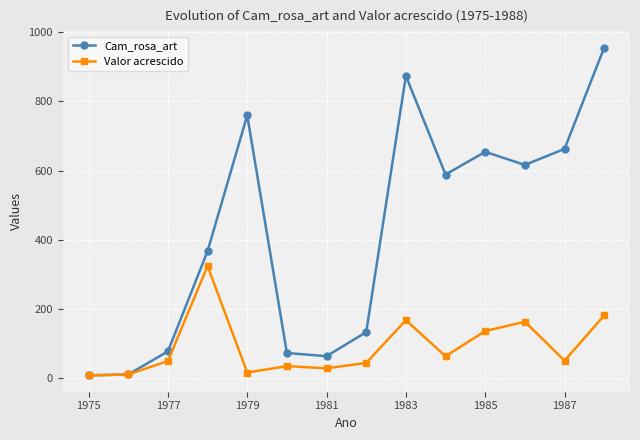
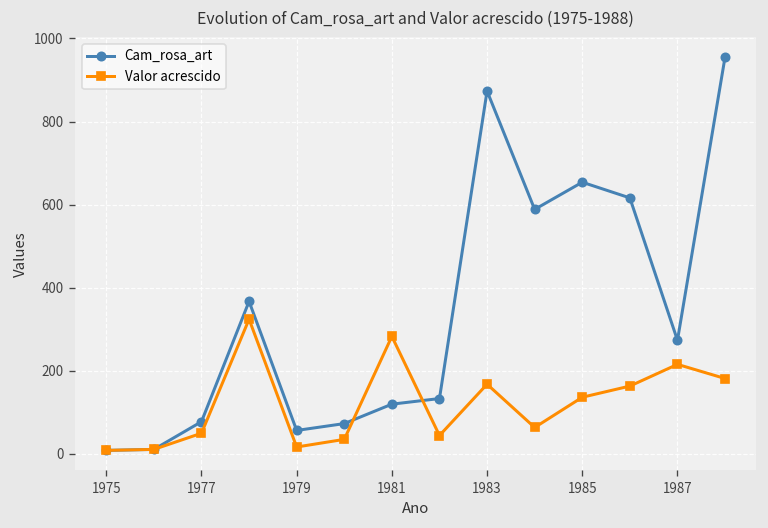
Cam_rosa_art, 1979: 760 -> 60
Cam_rosa_art, 1981: 60 -> 120
Valor acrescido, 1981: 30 -> 280
Cam_rosa_art, 1987: 660 -> 270
Valor acrescido, 1987: 50 -> 220
